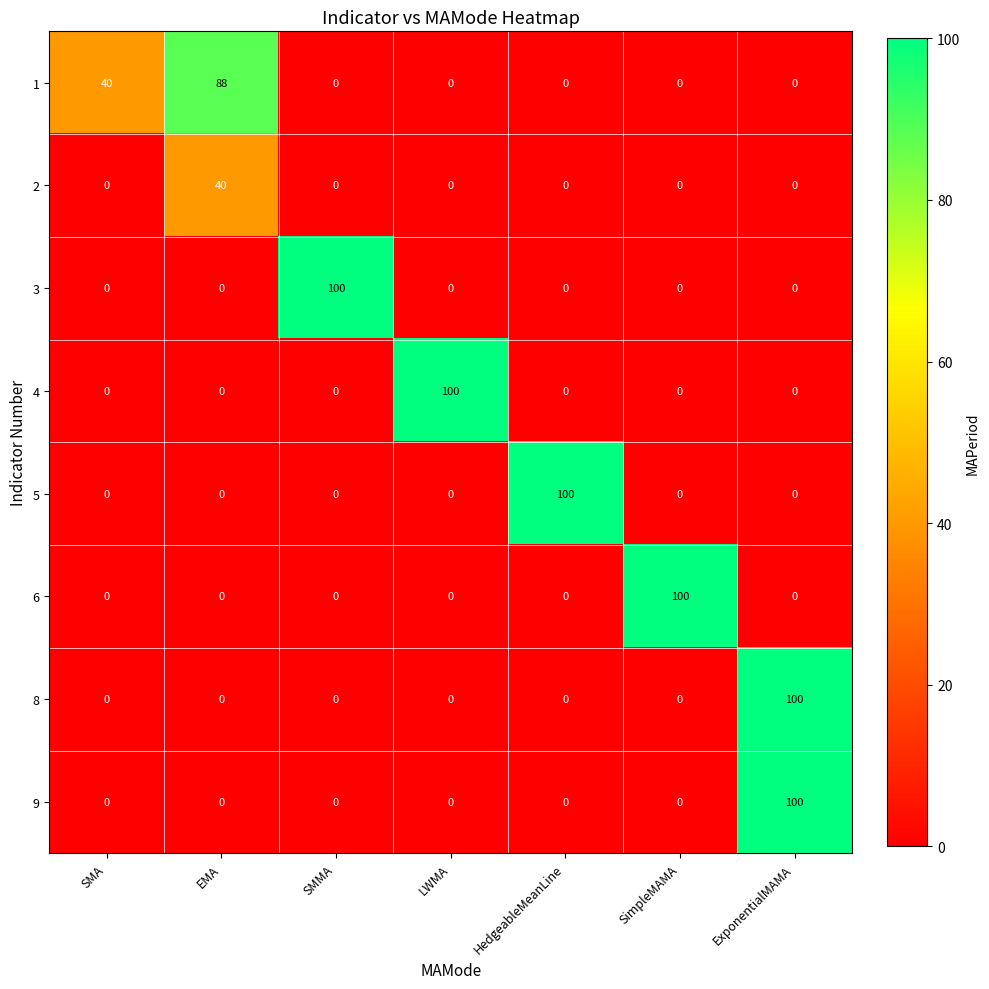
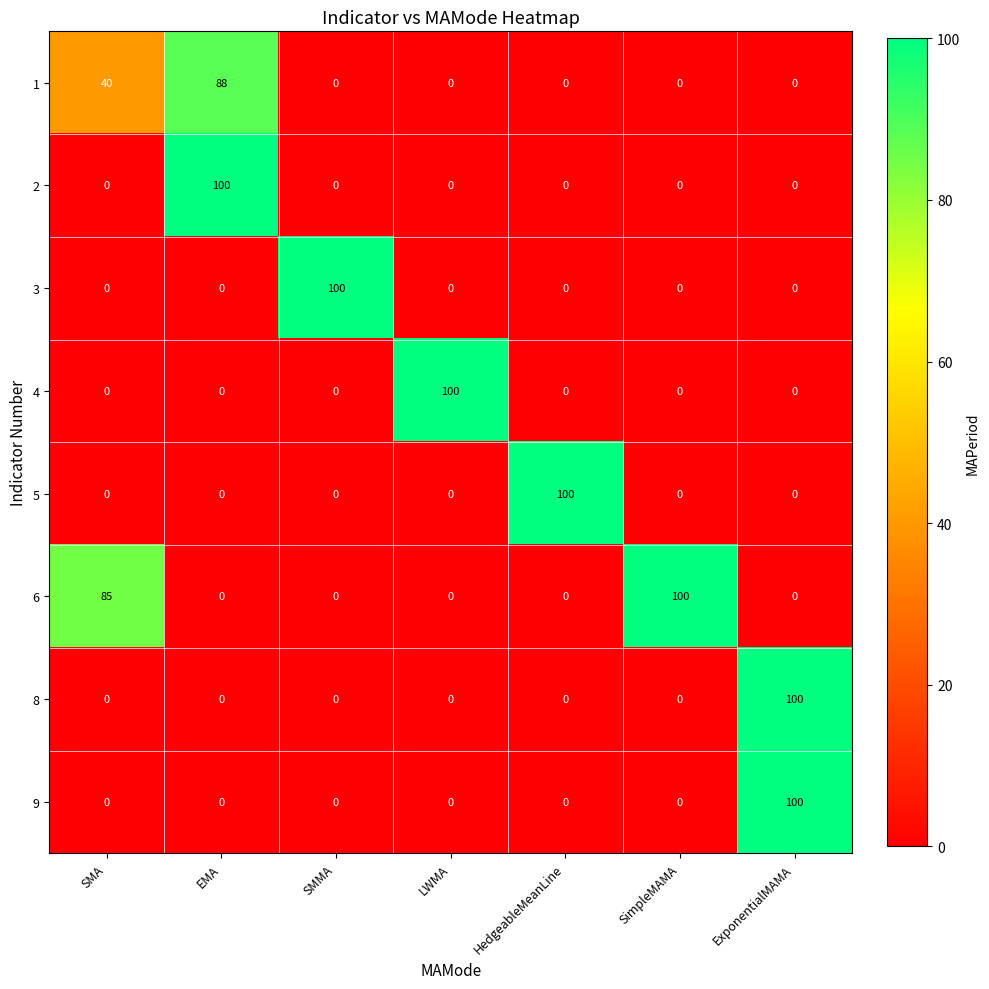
2, EMA: 40 -> 100
6, SMA: 0 -> 85
